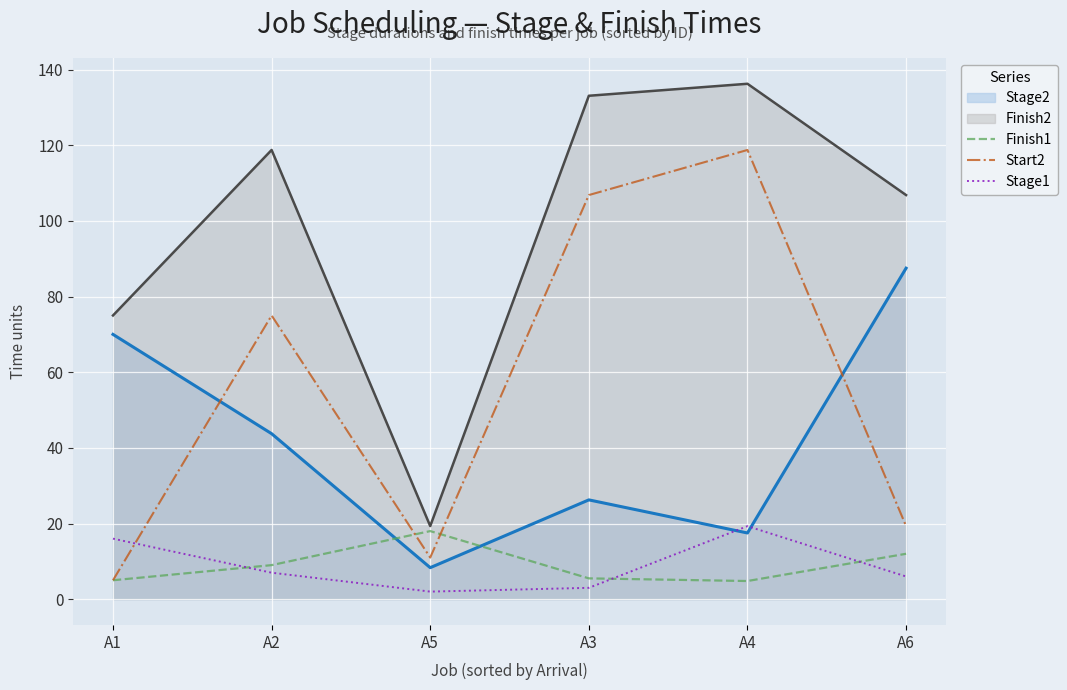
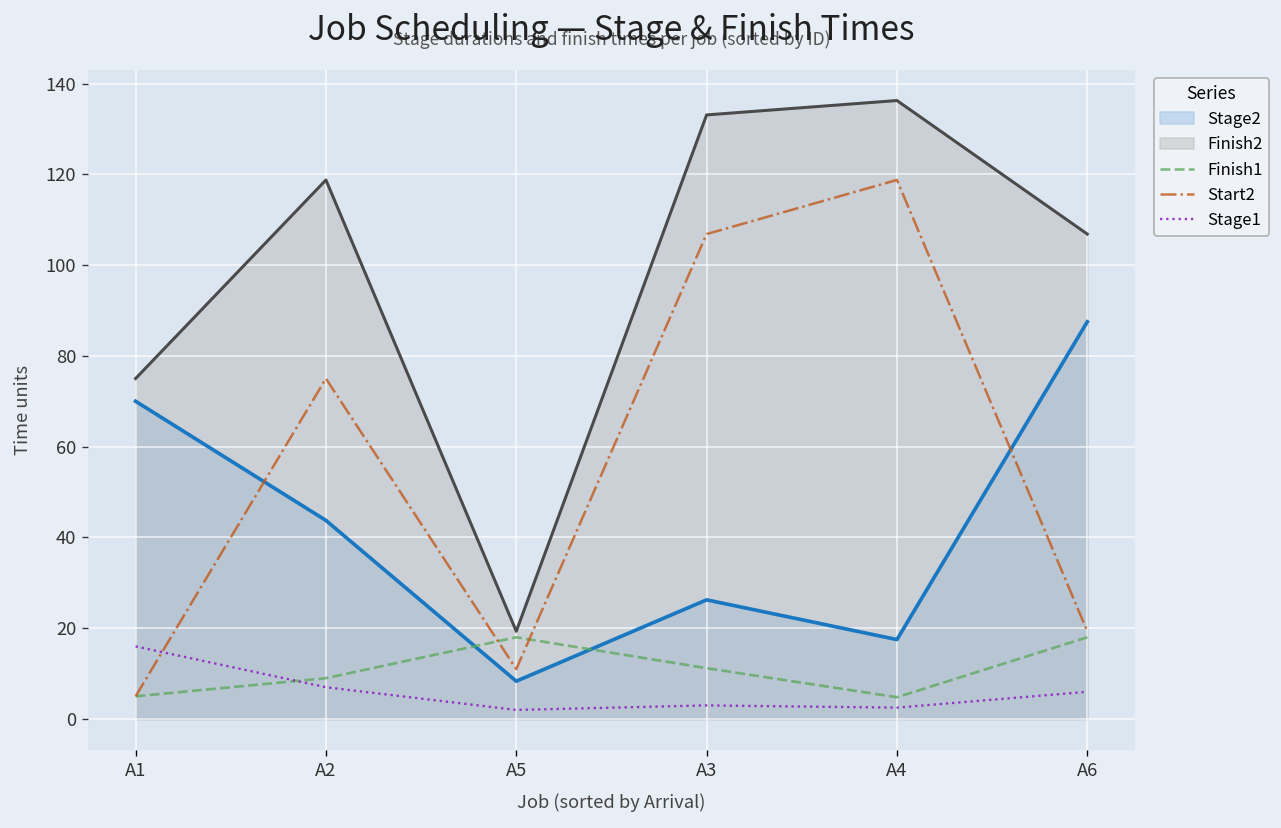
Finish1, A3: 6 -> 11
Stage1, A4: 19 -> 3
Finish1, A6: 12 -> 18
